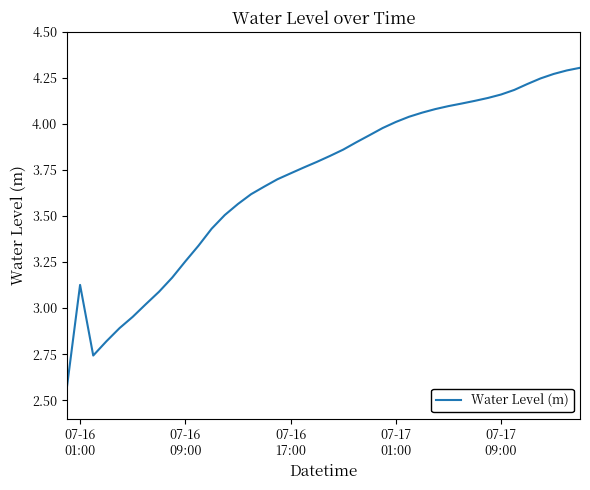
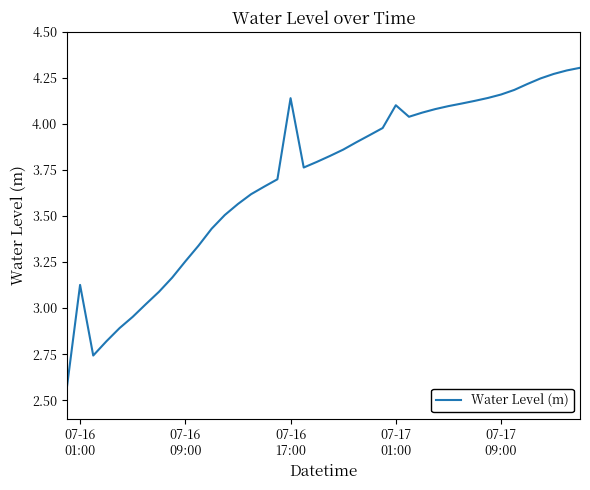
07-16 17:00: 3.73 -> 4.14
07-17 01:00: 4.01 -> 4.10
